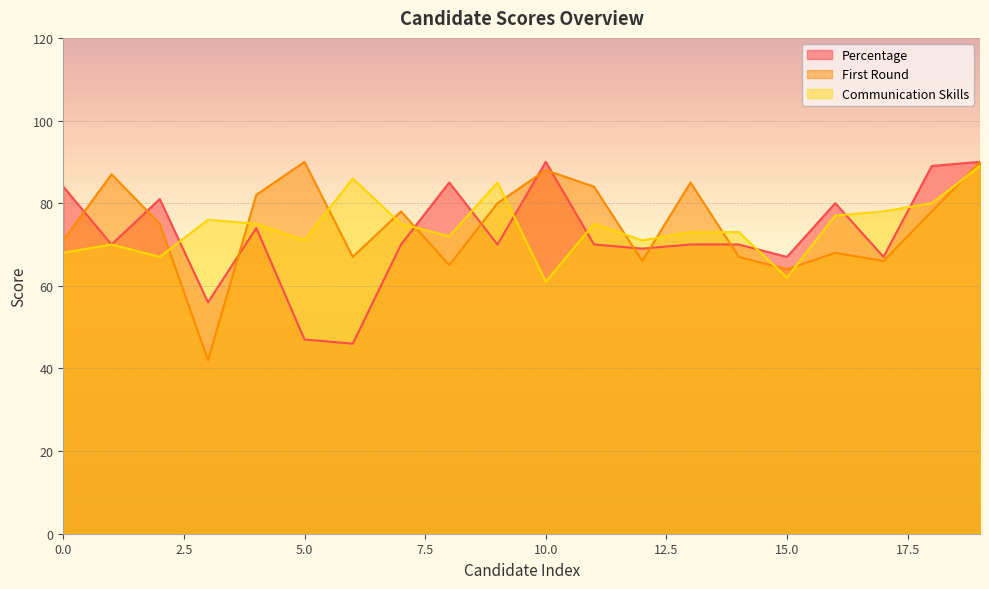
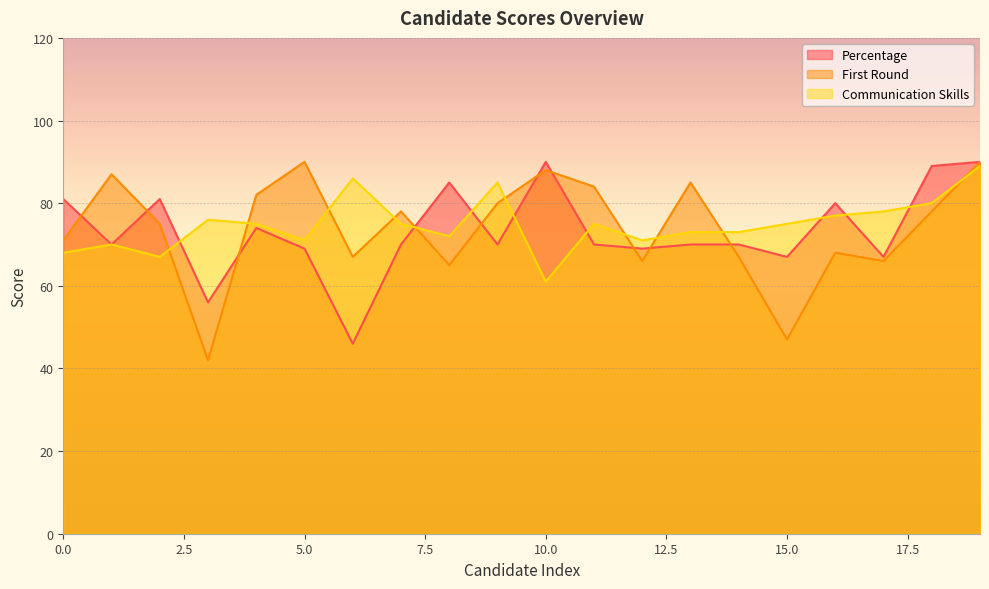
Percentage, 0.0: 84 -> 81
Percentage, 5.0: 47 -> 69
First Round, 15.0: 64 -> 47
Communication Skills, 15.0: 62 -> 75
